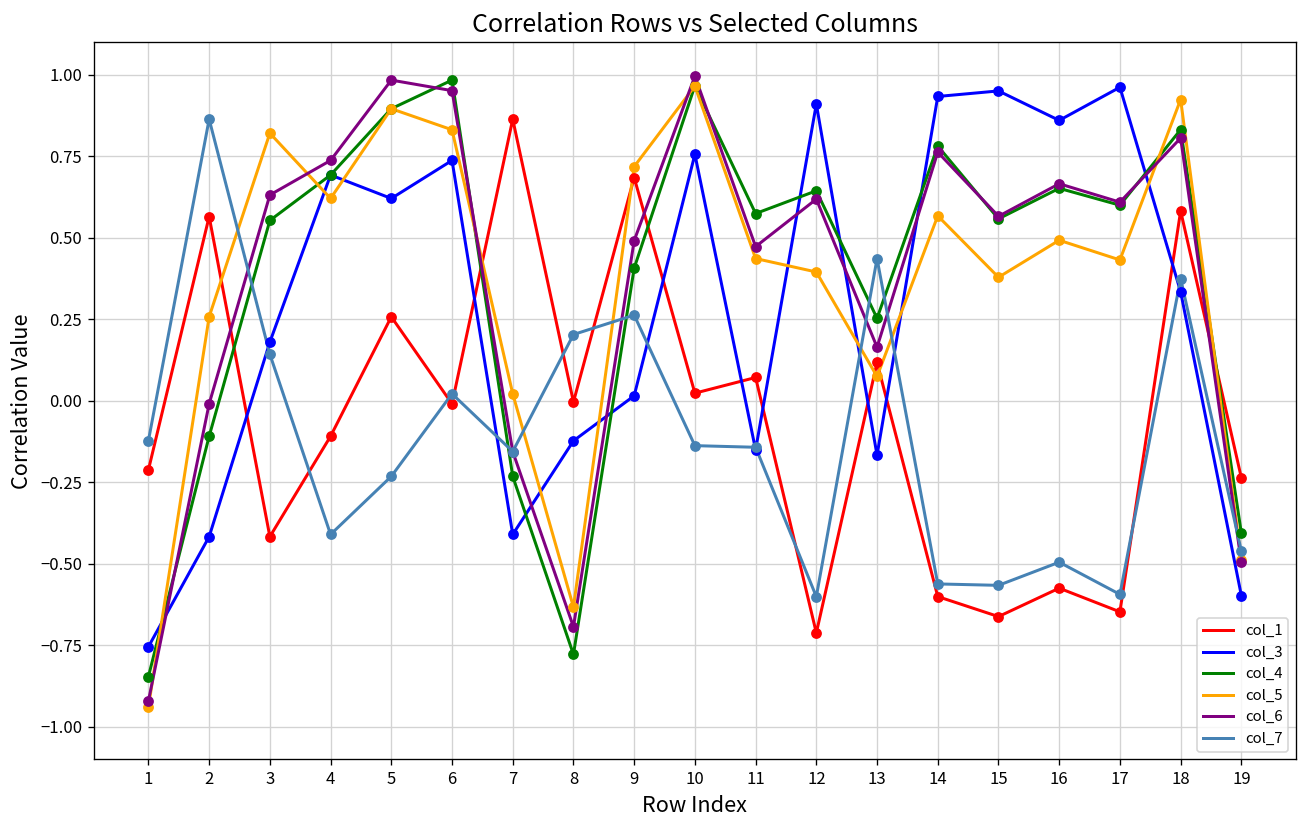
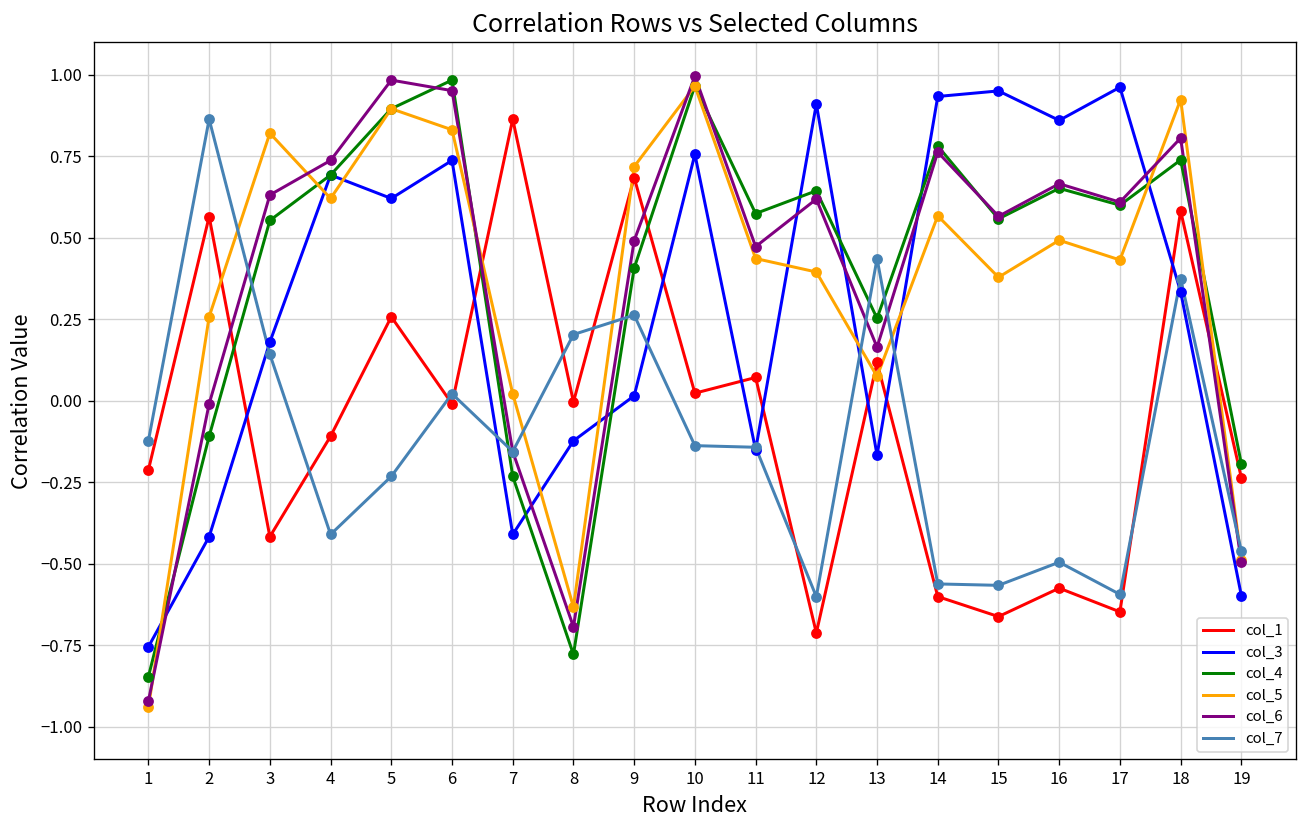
col_4, 18: 0.83 -> 0.74
col_4, 19: -0.41 -> -0.19
